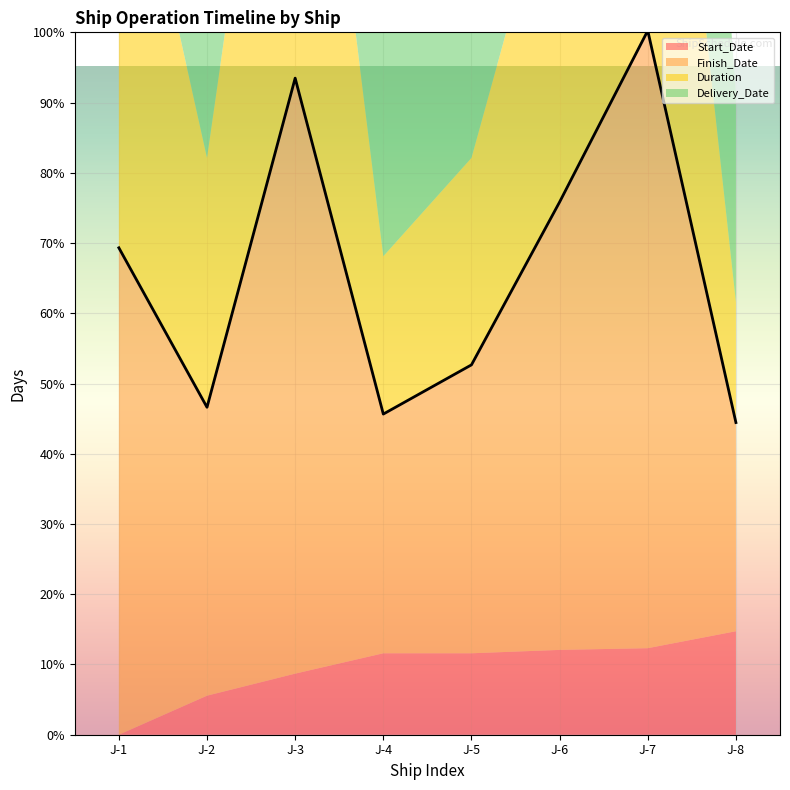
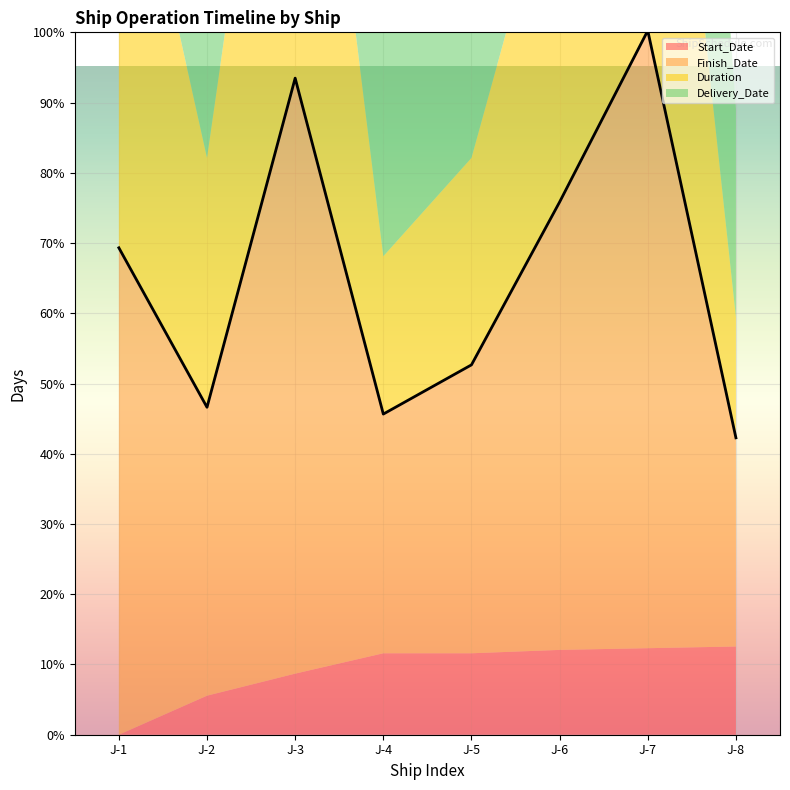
Start_Date, J-8: 15% -> 13%
